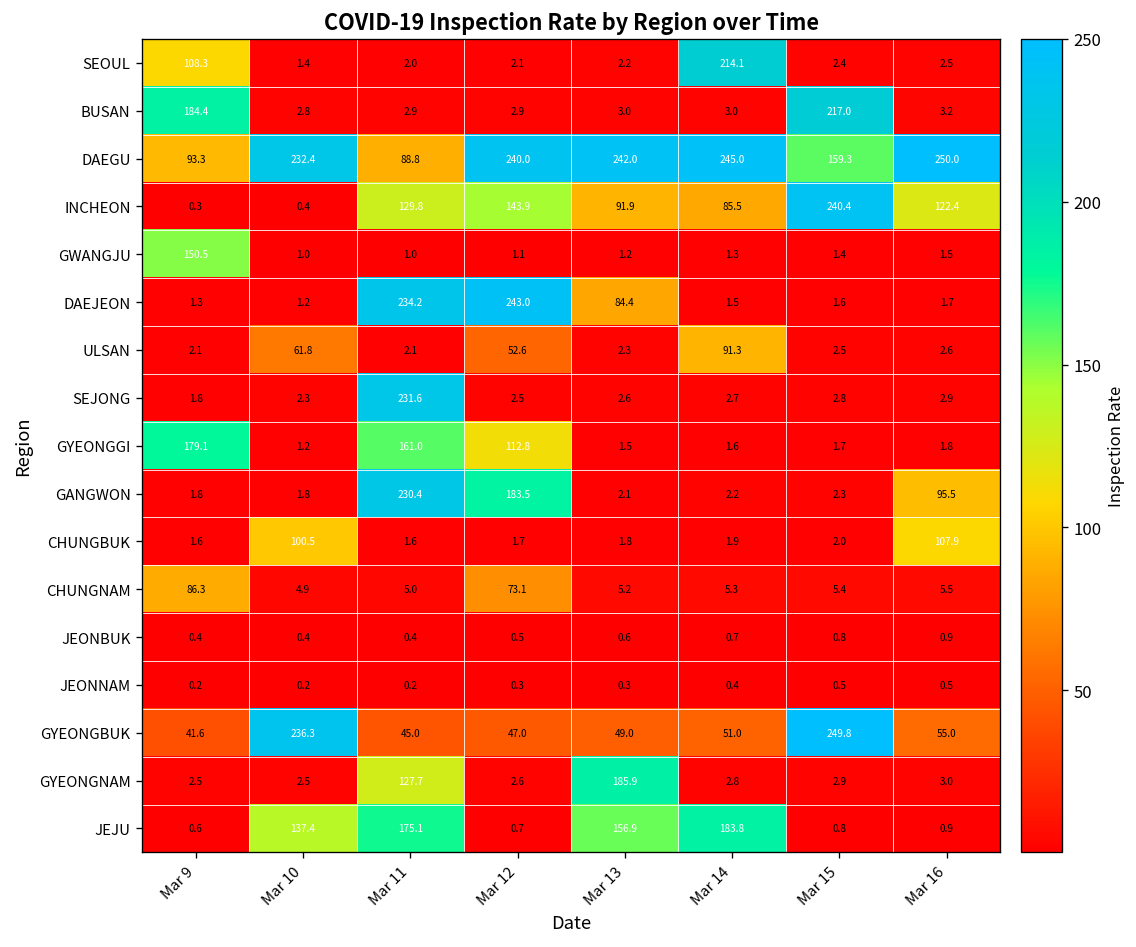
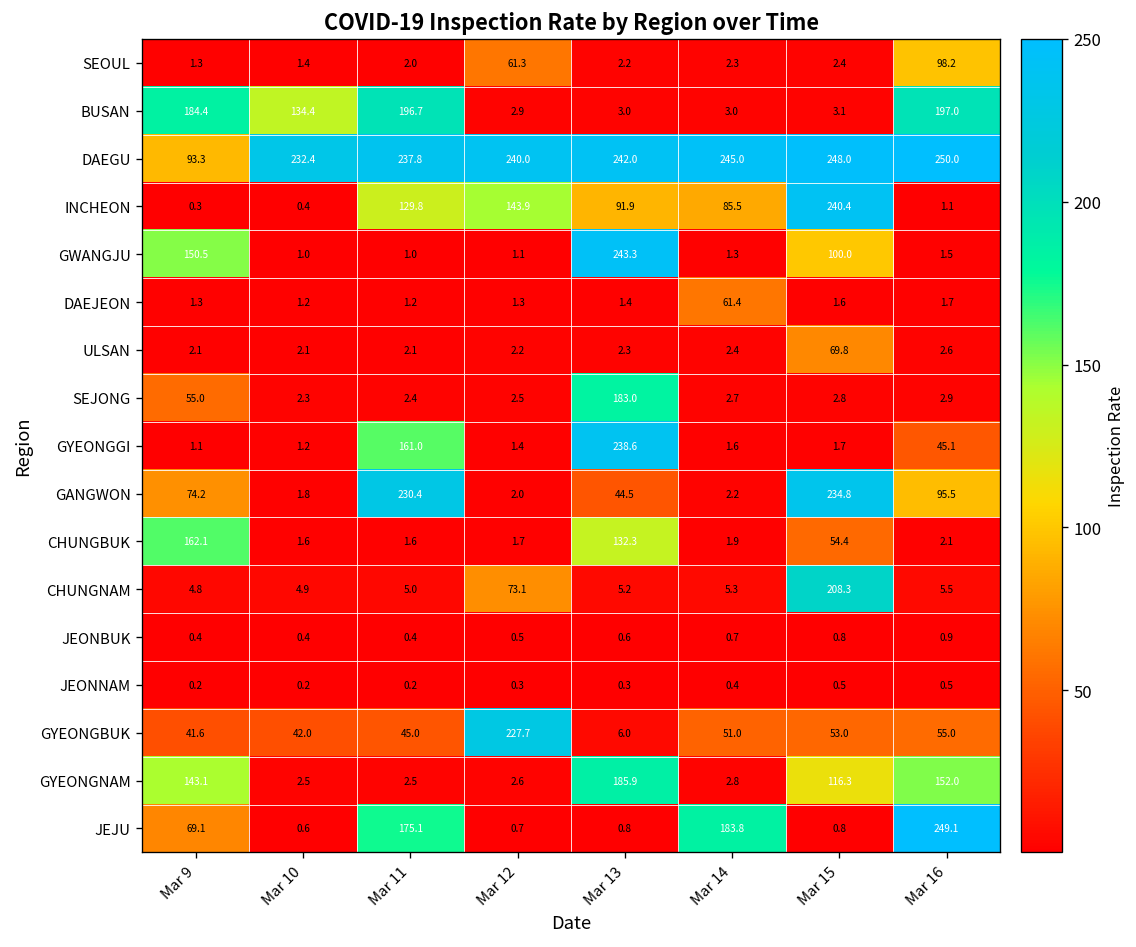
SEOUL, Mar 9: 108.3 -> 1.3
SEOUL, Mar 12: 2.1 -> 61.3
SEOUL, Mar 14: 214.1 -> 2.3
SEOUL, Mar 16: 2.5 -> 98.2
BUSAN, Mar 10: 2.8 -> 134.4
BUSAN, Mar 11: 2.9 -> 196.7
BUSAN, Mar 15: 217.0 -> 3.1
BUSAN, Mar 16: 3.2 -> 197.0
DAEGU, Mar 11: 88.8 -> 237.8
DAEGU, Mar 15: 159.3 -> 248.0
INCHEON, Mar 16: 122.4 -> 1.1
GWANGJU, Mar 13: 1.2 -> 243.3
GWANGJU, Mar 15: 1.4 -> 100.0
DAEJEON, Mar 11: 234.2 -> 1.2
DAEJEON, Mar 12: 243.0 -> 1.3
DAEJEON, Mar 13: 84.4 -> 1.4
DAEJEON, Mar 14: 1.5 -> 61.4
ULSAN, Mar 10: 61.8 -> 2.1
ULSAN, Mar 12: 52.6 -> 2.2
ULSAN, Mar 14: 91.3 -> 2.4
ULSAN, Mar 15: 2.5 -> 69.8
SEJONG, Mar 9: 1.8 -> 55.0
SEJONG, Mar 11: 231.6 -> 2.4
SEJONG, Mar 13: 2.6 -> 183.0
GYEONGGI, Mar 9: 179.1 -> 1.1
GYEONGGI, Mar 12: 112.8 -> 1.4
GYEONGGI, Mar 13: 1.5 -> 238.6
GYEONGGI, Mar 16: 1.8 -> 45.1
GANGWON, Mar 9: 1.8 -> 74.2
GANGWON, Mar 12: 183.5 -> 2.0
GANGWON, Mar 13: 2.1 -> 44.5
GANGWON, Mar 15: 2.3 -> 234.8
CHUNGBUK, Mar 9: 1.6 -> 162.1
CHUNGBUK, Mar 10: 100.5 -> 1.6
CHUNGBUK, Mar 13: 1.8 -> 132.3
CHUNGBUK, Mar 15: 2.0 -> 54.4
CHUNGBUK, Mar 16: 107.9 -> 2.1
CHUNGNAM, Mar 9: 86.3 -> 4.8
CHUNGNAM, Mar 15: 5.4 -> 208.3
GYEONGBUK, Mar 10: 236.3 -> 42.0
GYEONGBUK, Mar 12: 47.0 -> 227.7
GYEONGBUK, Mar 13: 49.0 -> 6.0
GYEONGBUK, Mar 15: 249.8 -> 53.0
GYEONGNAM, Mar 9: 2.5 -> 143.1
GYEONGNAM, Mar 11: 127.7 -> 2.5
GYEONGNAM, Mar 15: 2.9 -> 116.3
GYEONGNAM, Mar 16: 3.0 -> 152.0
JEJU, Mar 9: 0.6 -> 69.1
JEJU, Mar 10: 137.4 -> 0.6
JEJU, Mar 13: 156.9 -> 0.8
JEJU, Mar 16: 0.9 -> 249.1
